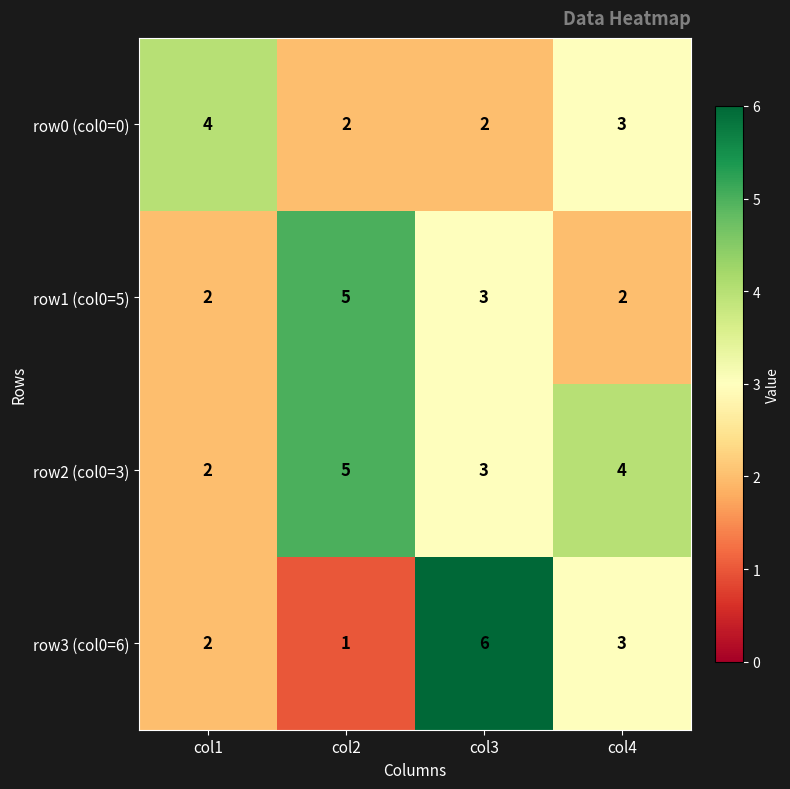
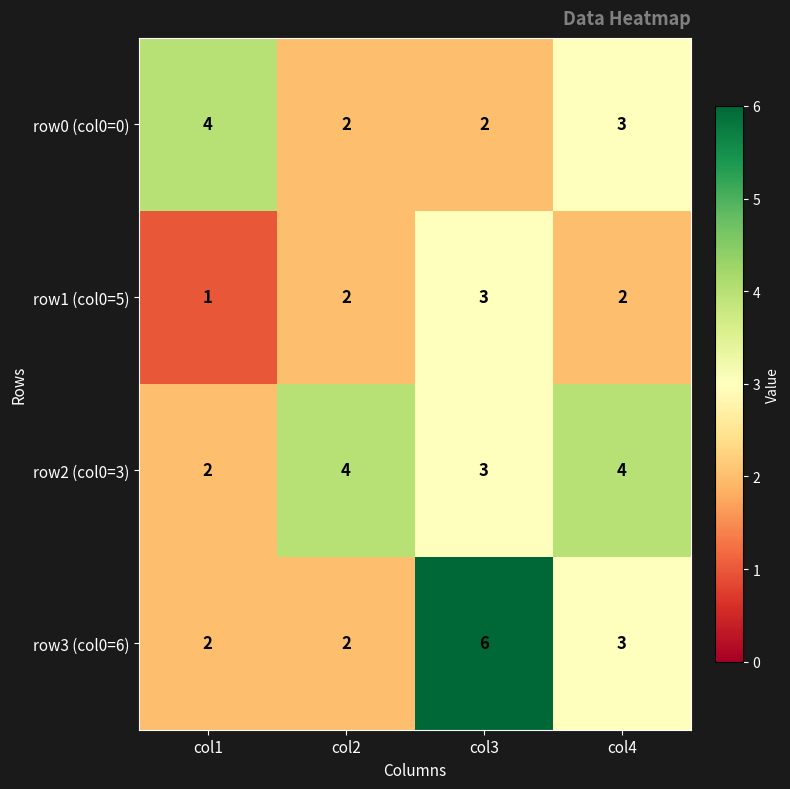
row1 (col0=5), col1: 2 -> 1
row1 (col0=5), col2: 5 -> 2
row2 (col0=3), col2: 5 -> 4
row3 (col0=6), col2: 1 -> 2
